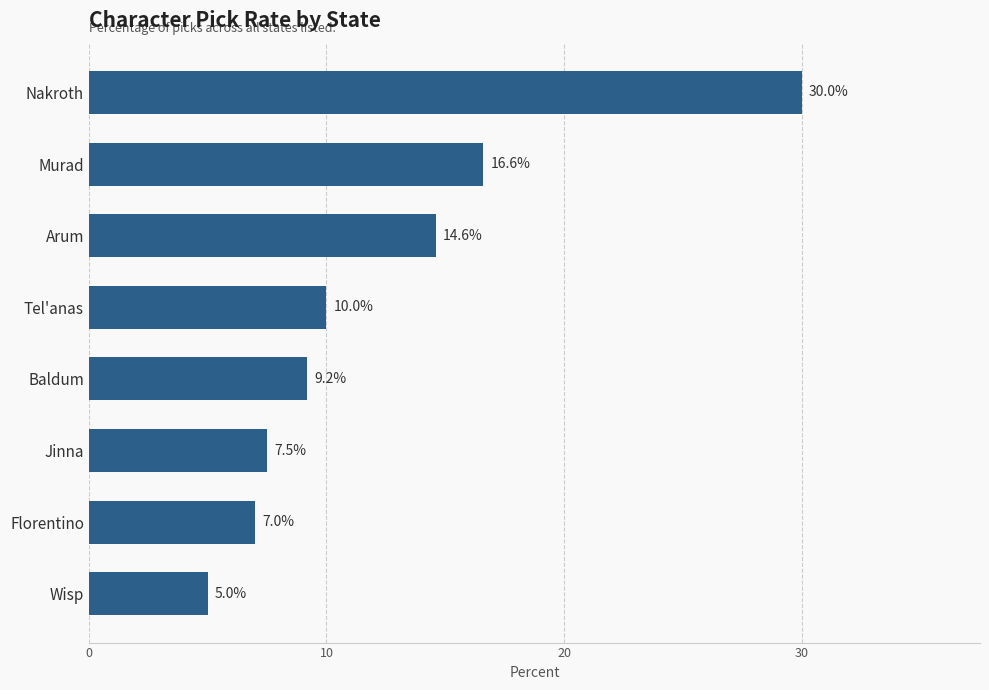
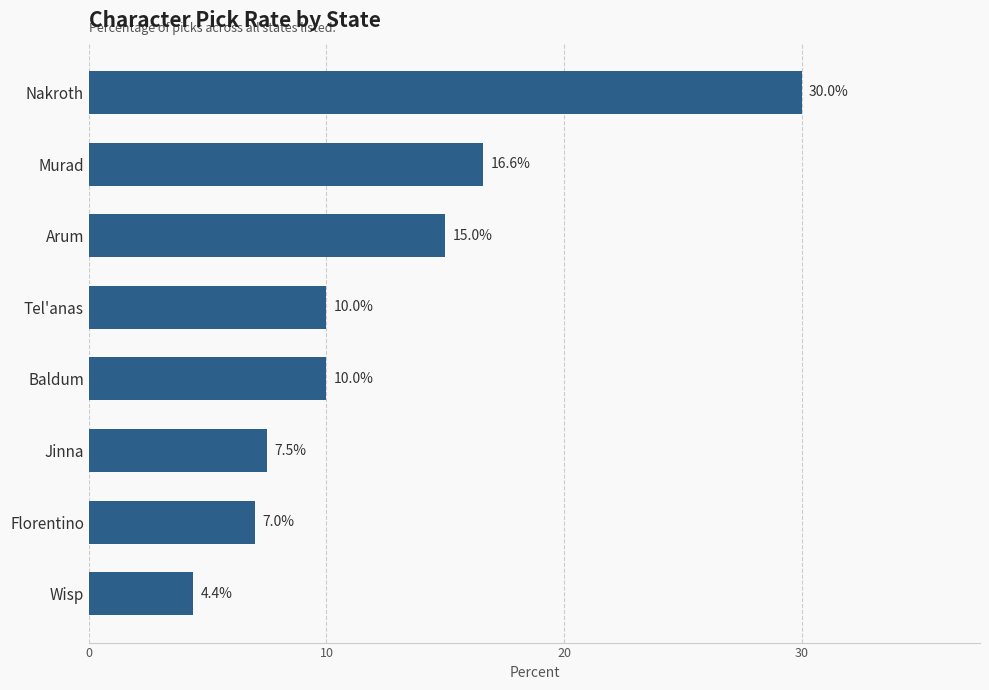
Arum: 14.6% -> 15.0%
Baldum: 9.2% -> 10.0%
Wisp: 5.0% -> 4.4%
